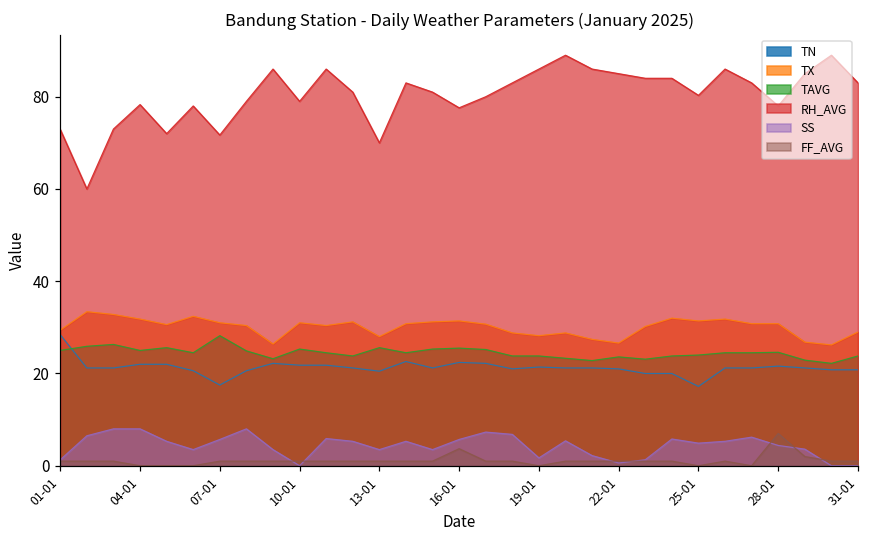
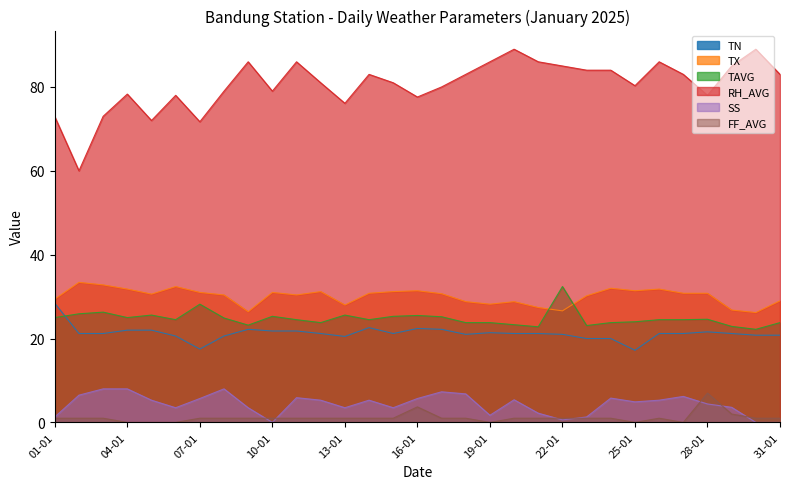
RH_AVG, 13-01: 70 -> 76
TAVG, 22-01: 24 -> 32
